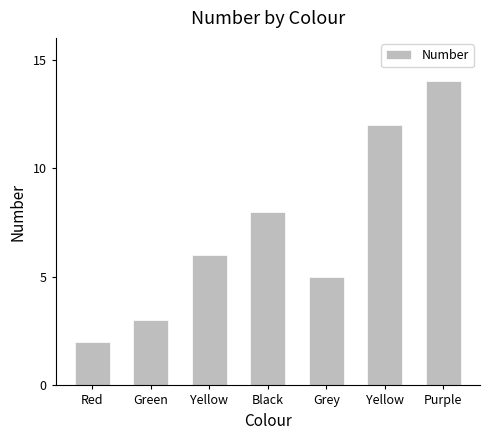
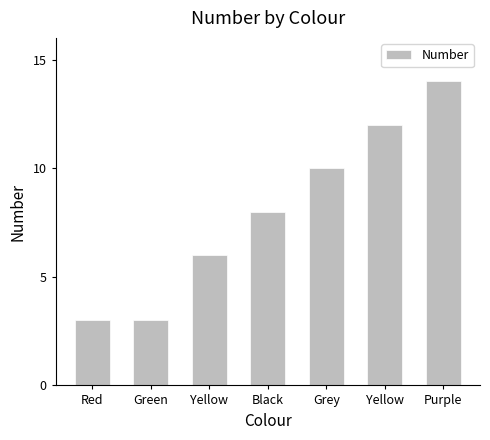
Red: 2 -> 3
Grey: 5 -> 10
